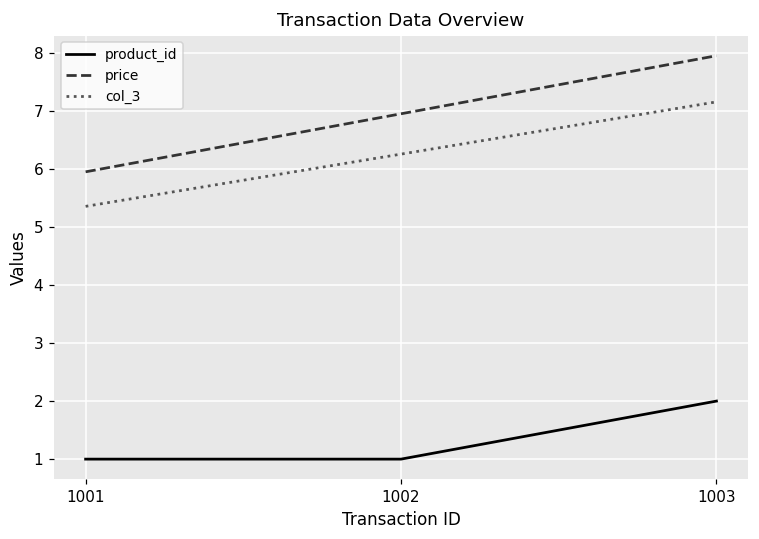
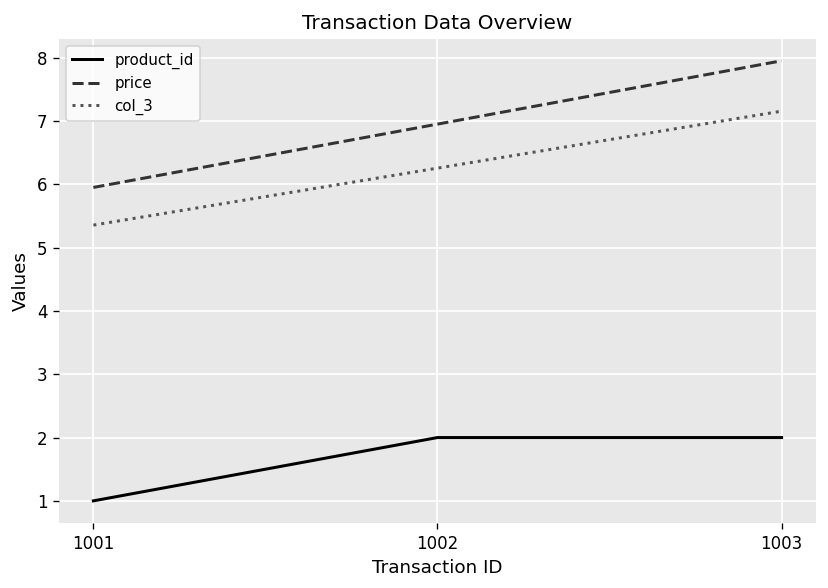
product_id, 1002: 1 -> 2
